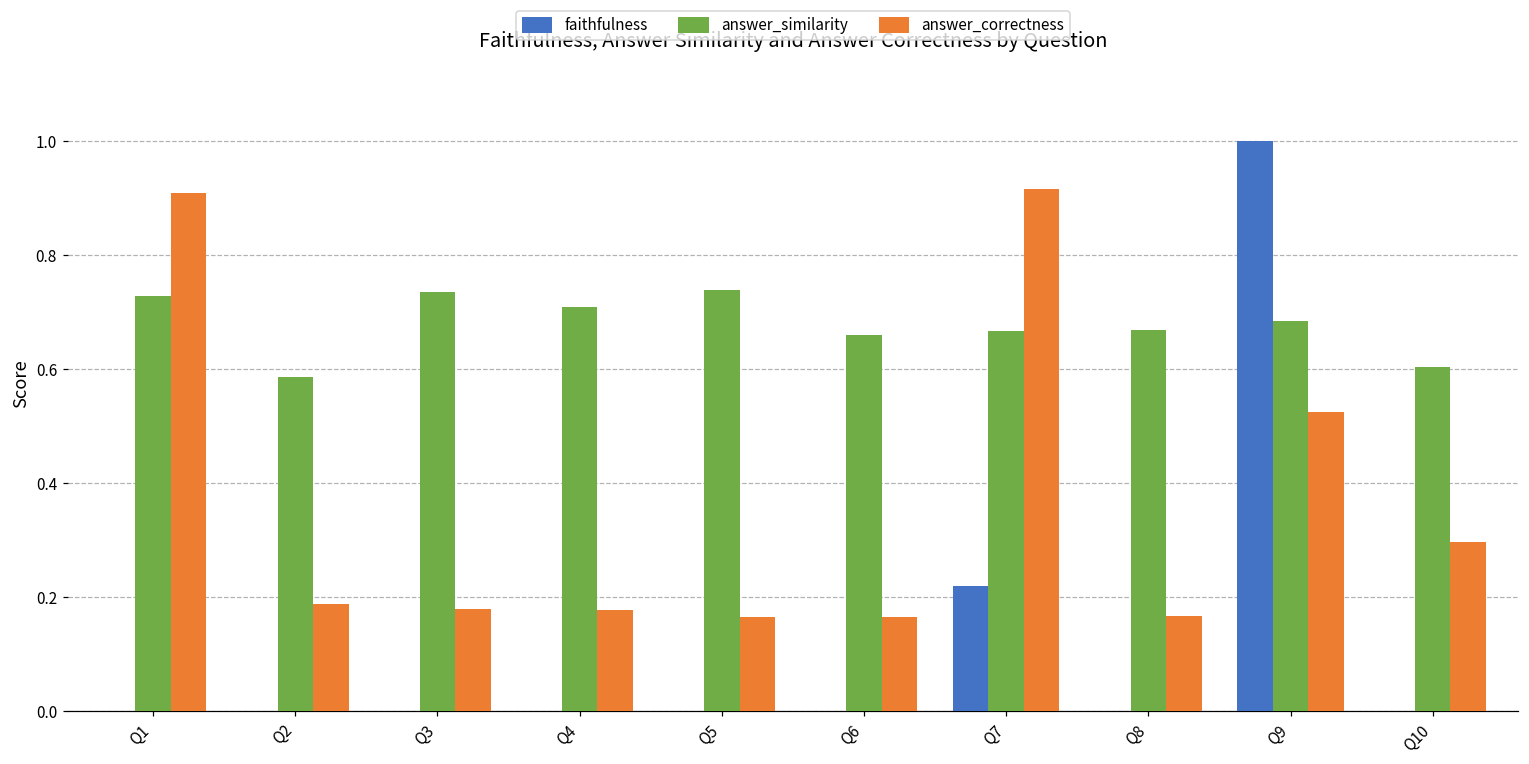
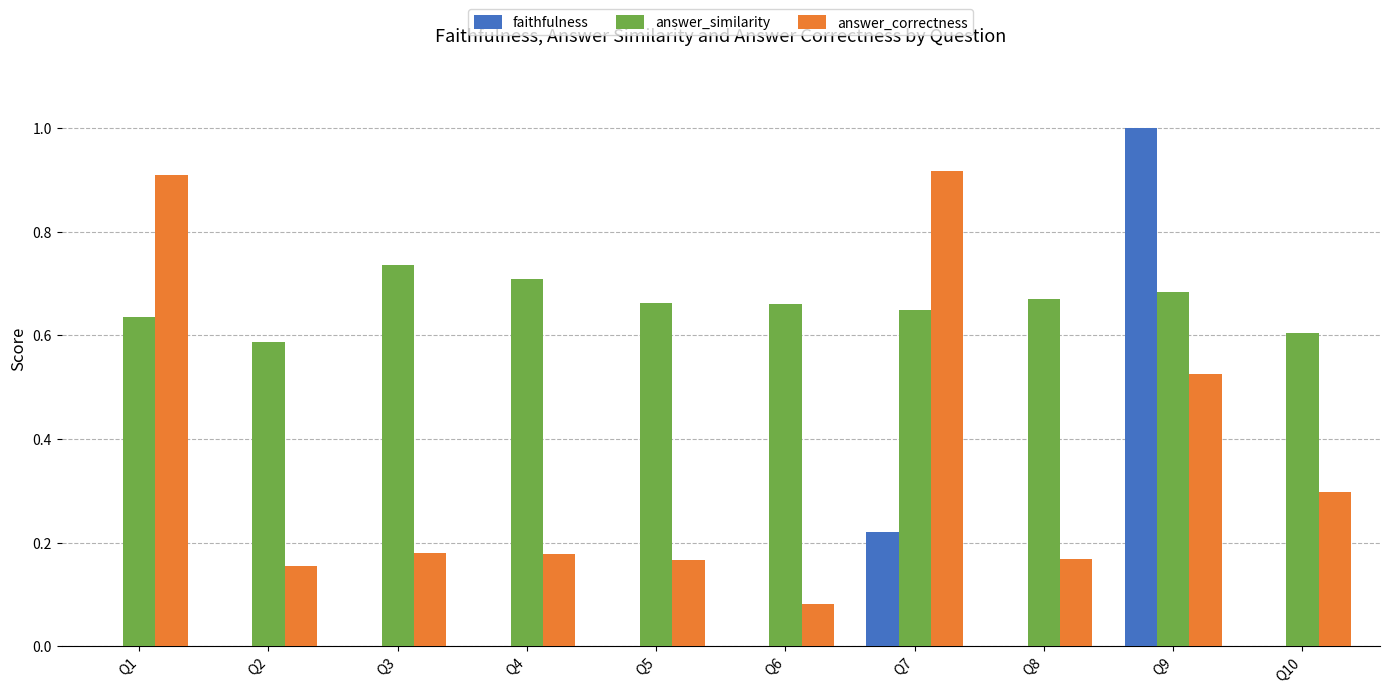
answer_similarity, Q1: 0.73 -> 0.64
answer_correctness, Q2: 0.19 -> 0.15
answer_similarity, Q5: 0.74 -> 0.66
answer_correctness, Q6: 0.17 -> 0.08
answer_similarity, Q7: 0.67 -> 0.65
